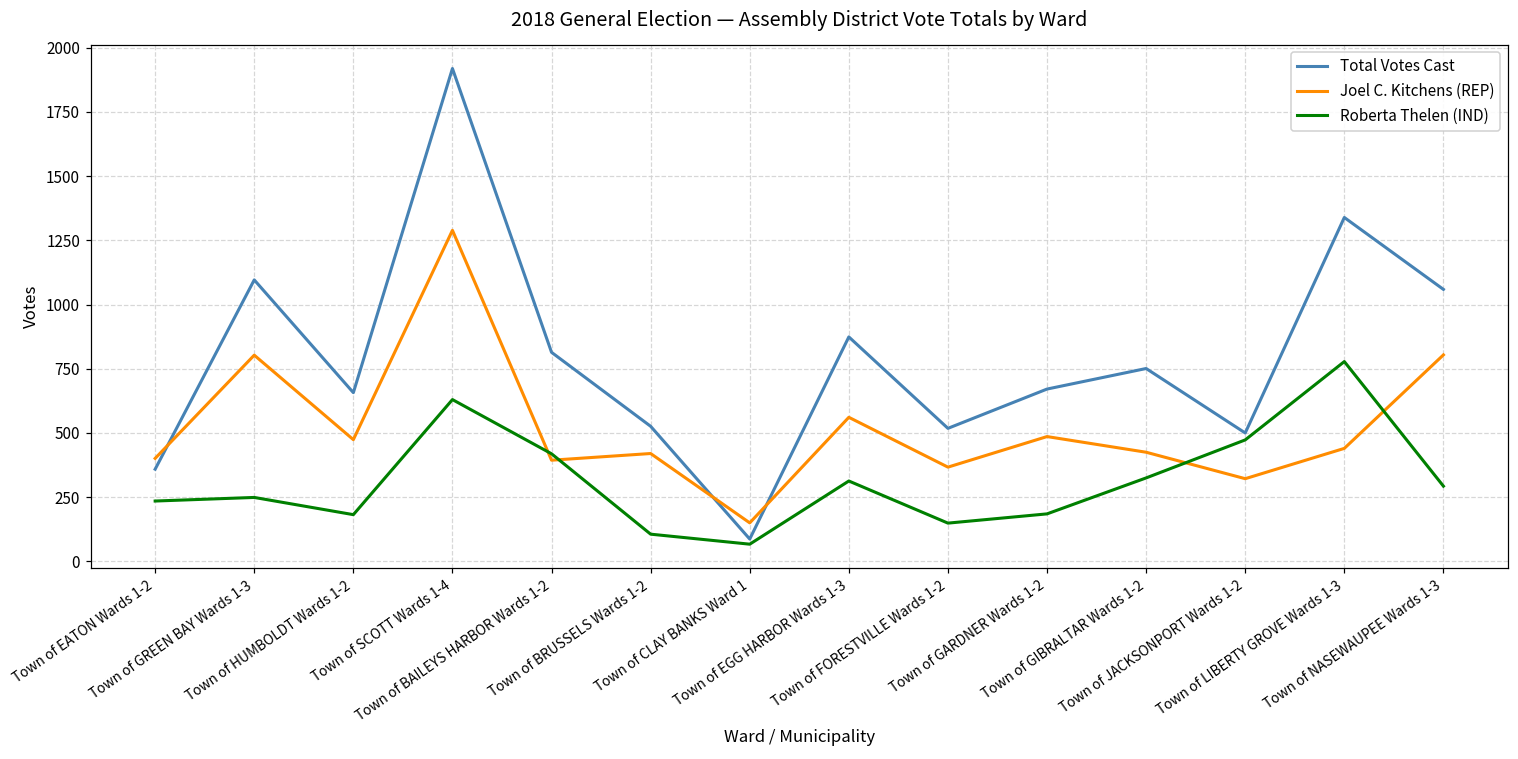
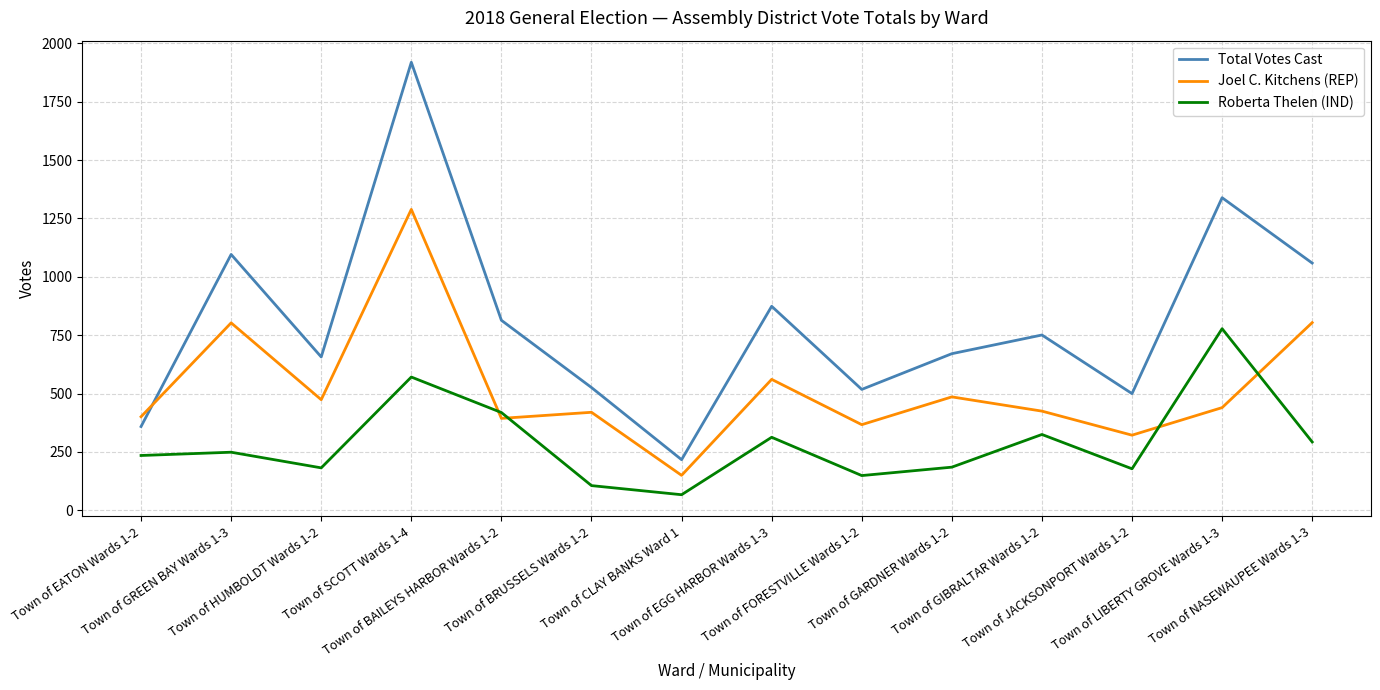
Roberta Thelen (IND), Town of SCOTT Wards 1-4: 630 -> 570
Total Votes Cast, Town of CLAY BANKS Ward 1: 90 -> 220
Roberta Thelen (IND), Town of JACKSONPORT Wards 1-2: 470 -> 180
